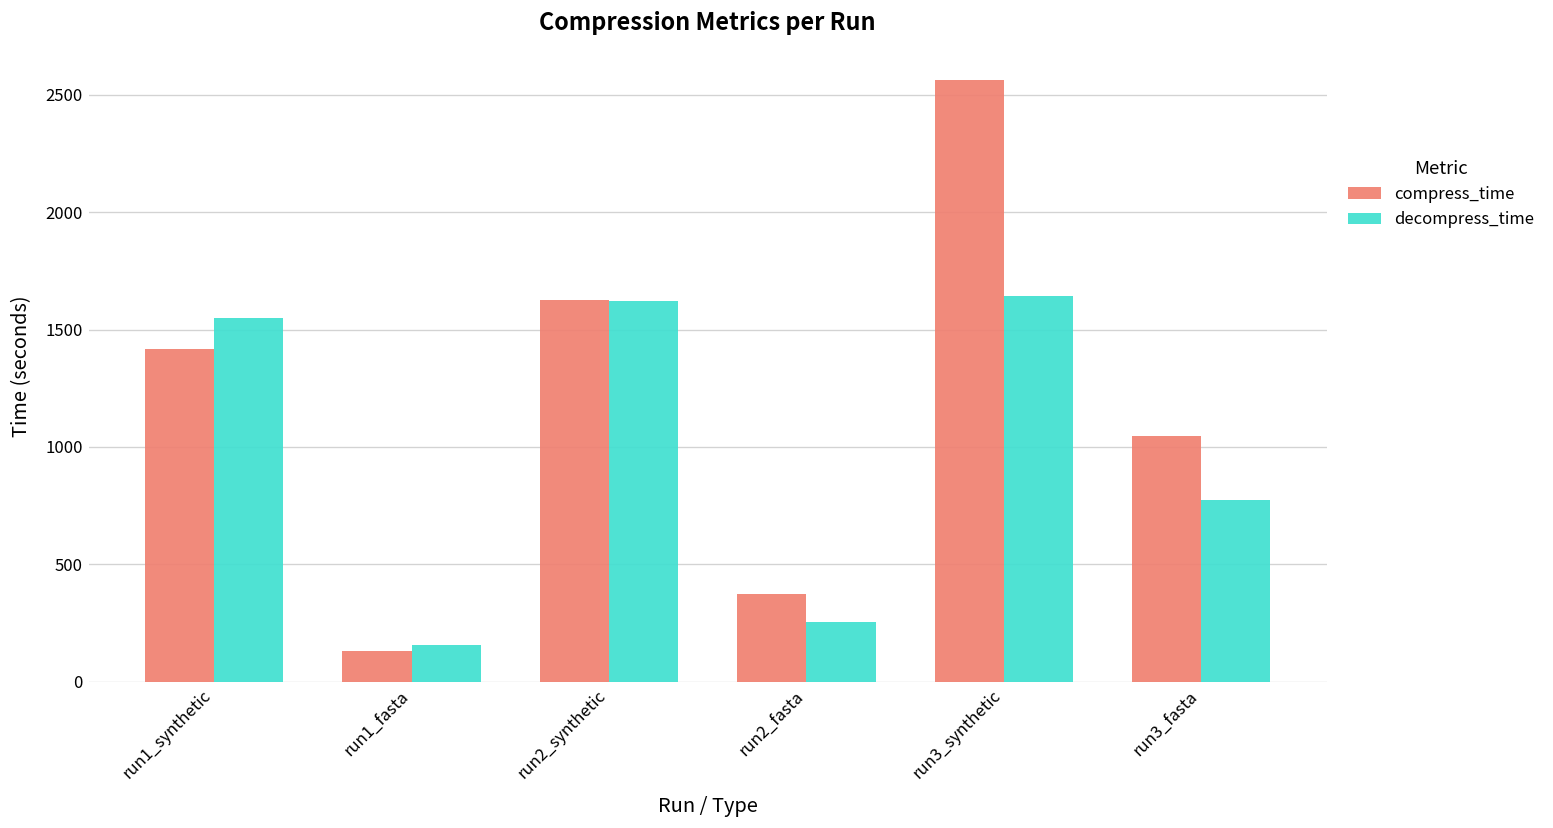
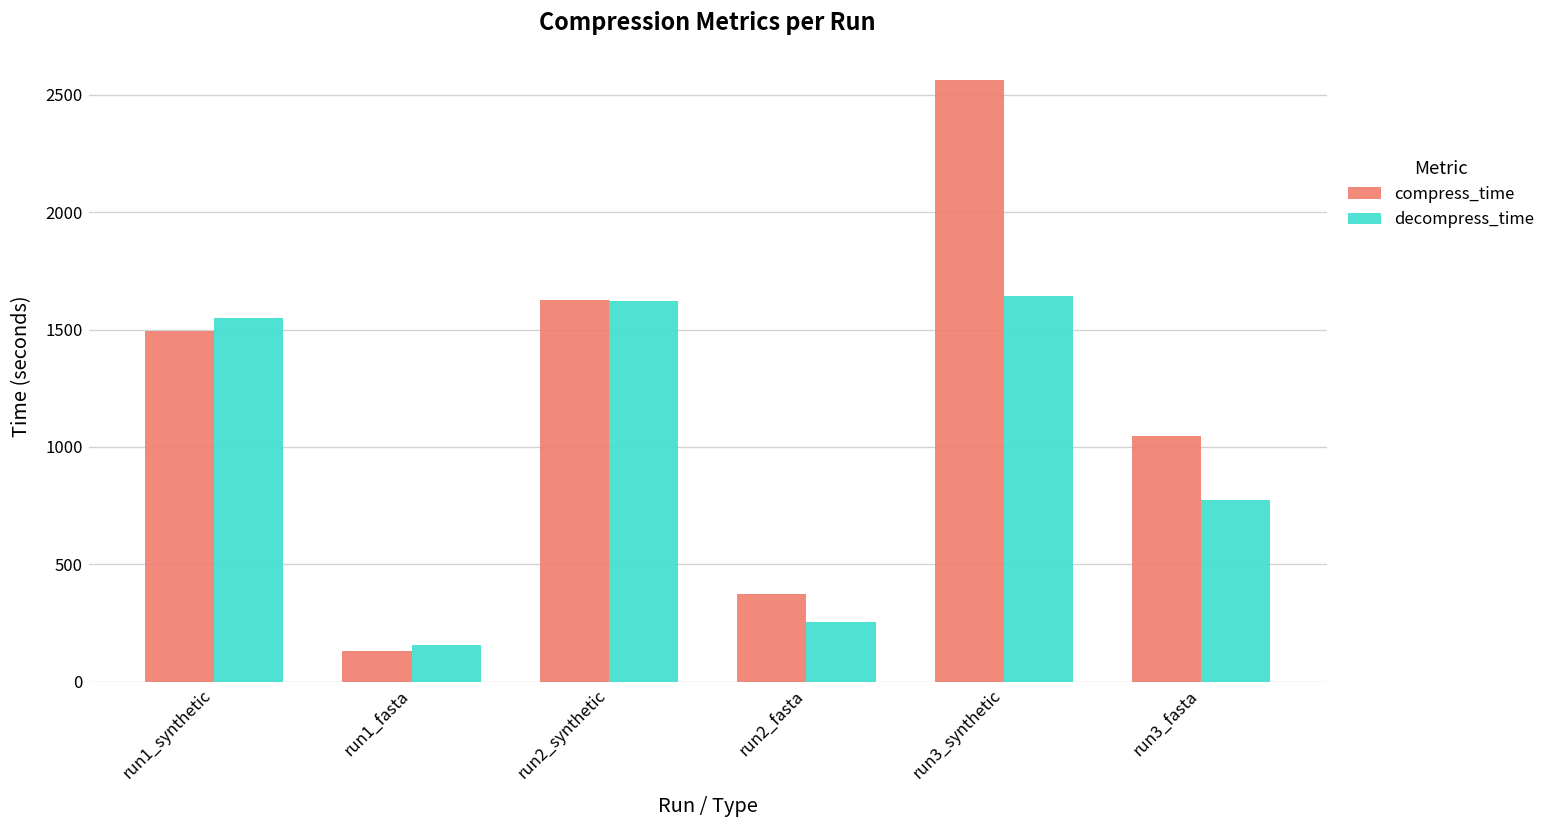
compress_time, run1_synthetic: 1420 -> 1490
